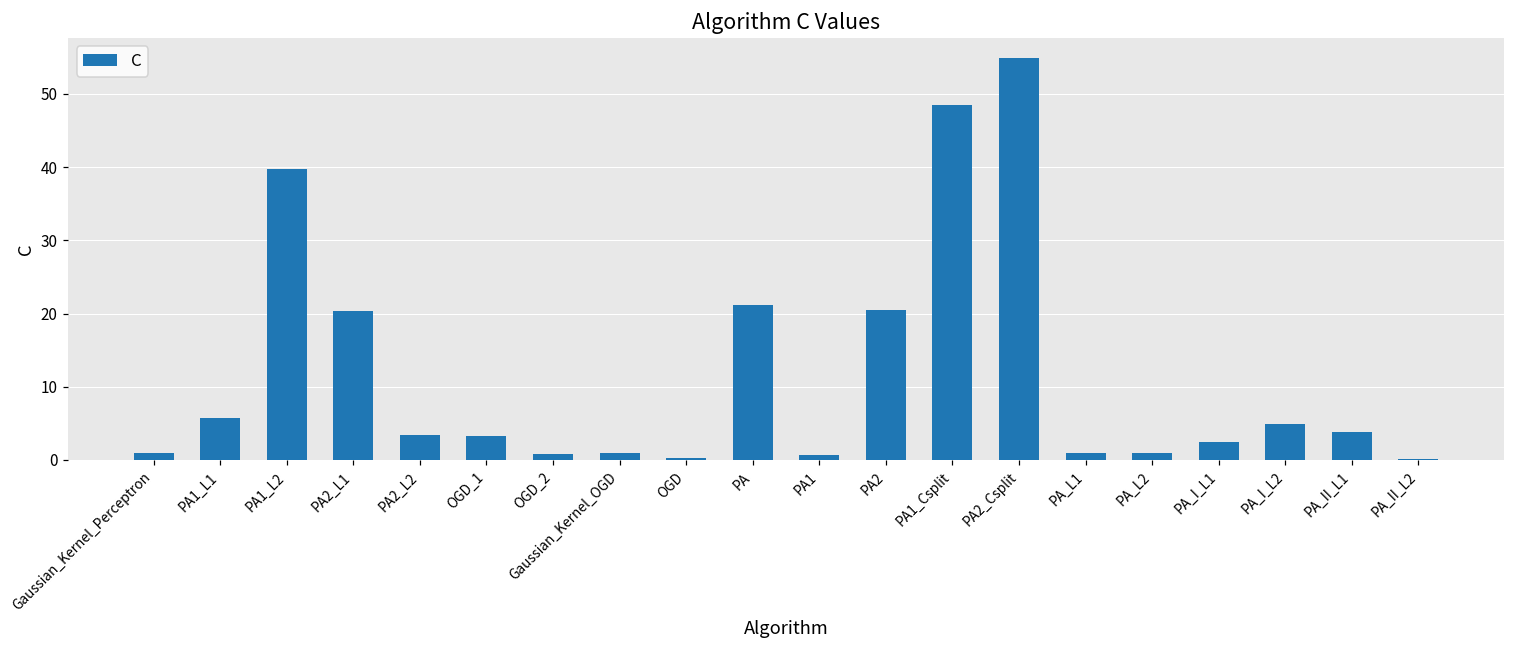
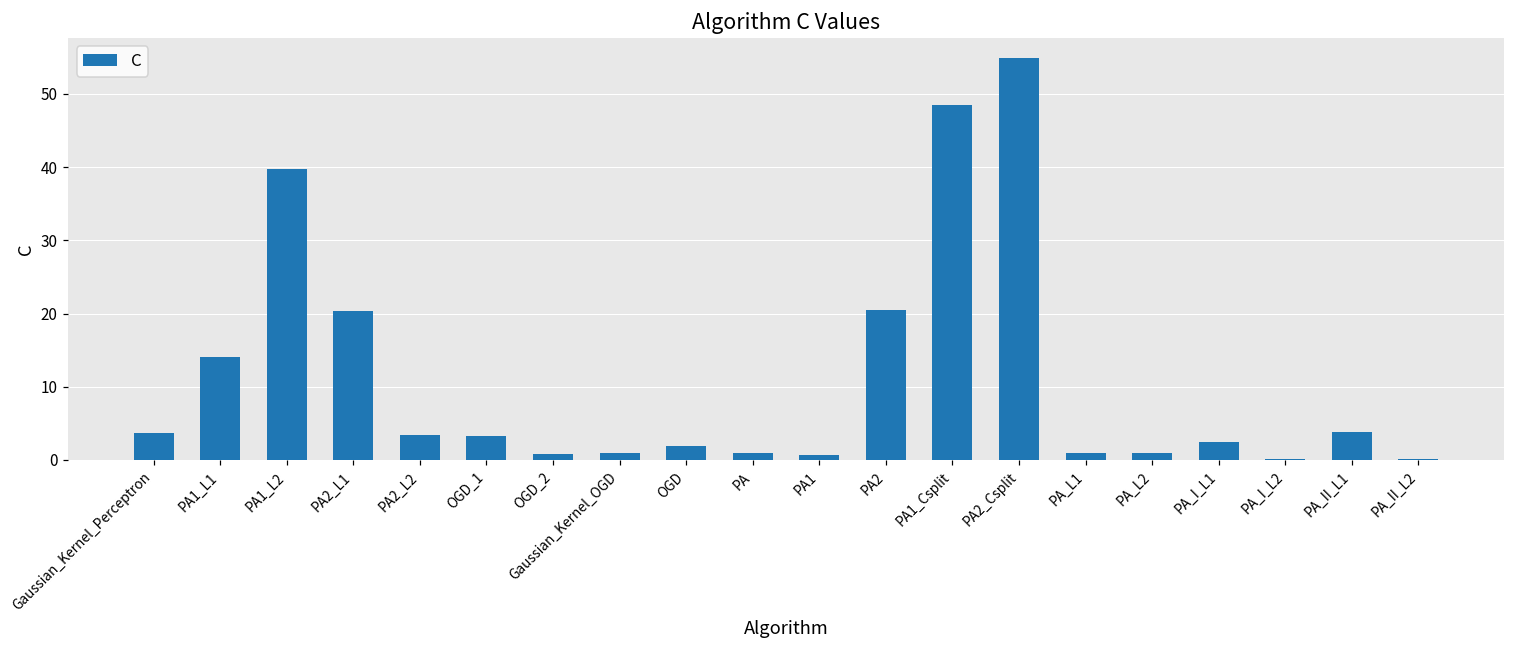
Gaussian_Kernel_Perceptron: 1 -> 4
PA1_L1: 6 -> 14
OGD: 0 -> 2
PA: 21 -> 1
PA_I_L2: 5 -> 0
